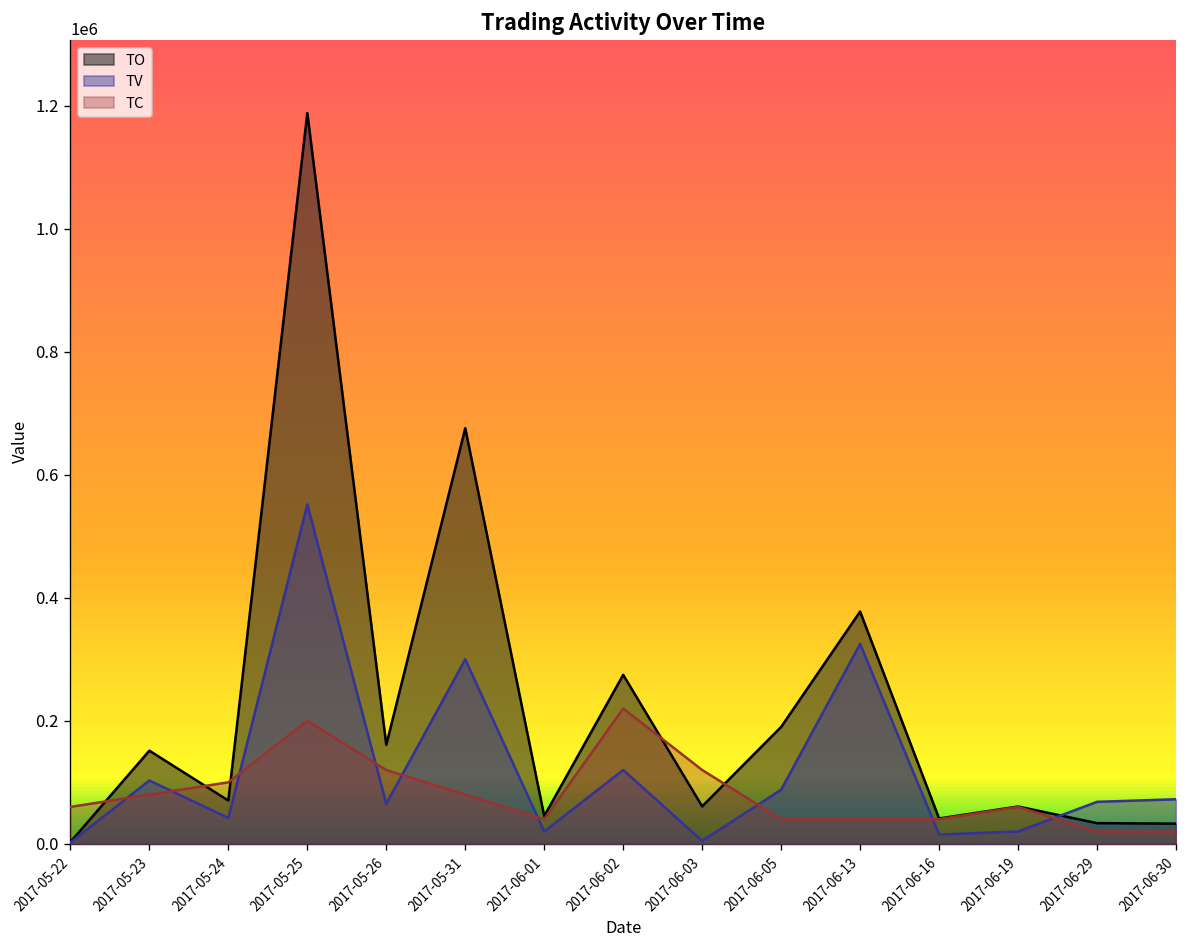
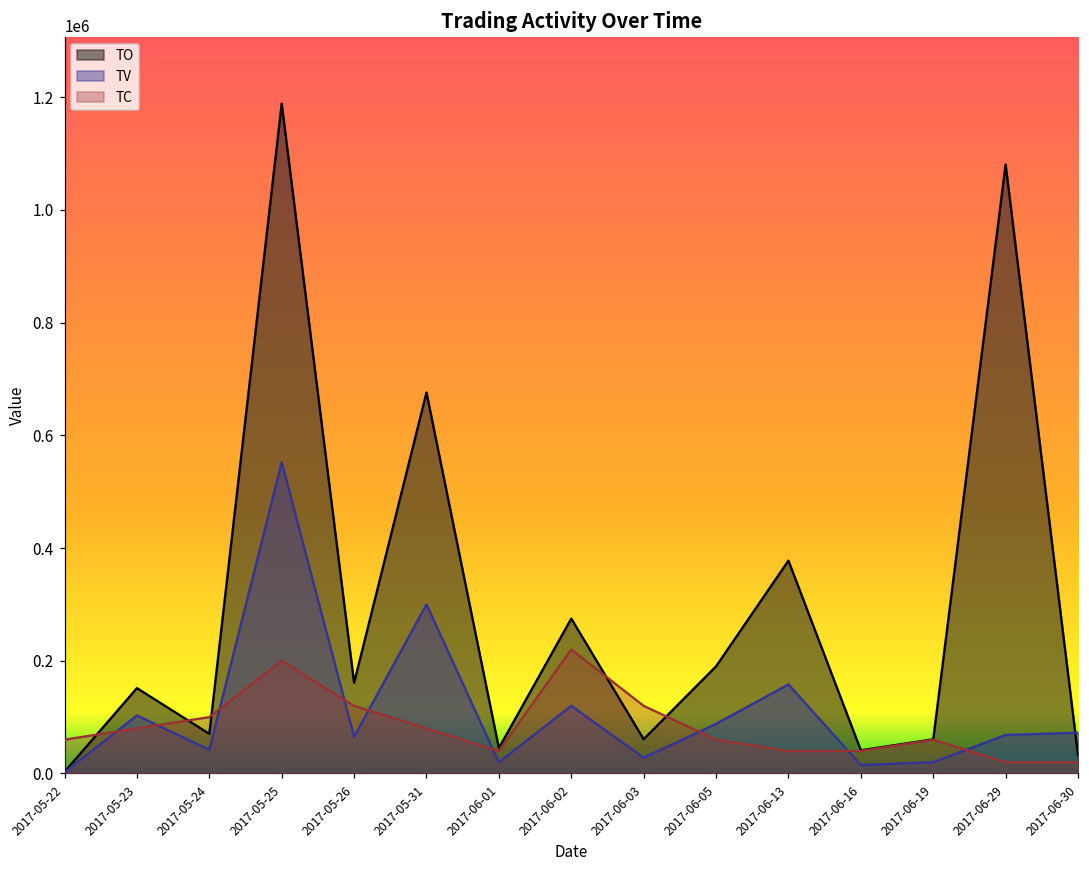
TV, 2017-06-03: 0 -> 30000
TC, 2017-06-05: 40000 -> 60000
TV, 2017-06-13: 330000 -> 160000
TO, 2017-06-29: 30000 -> 1080000
